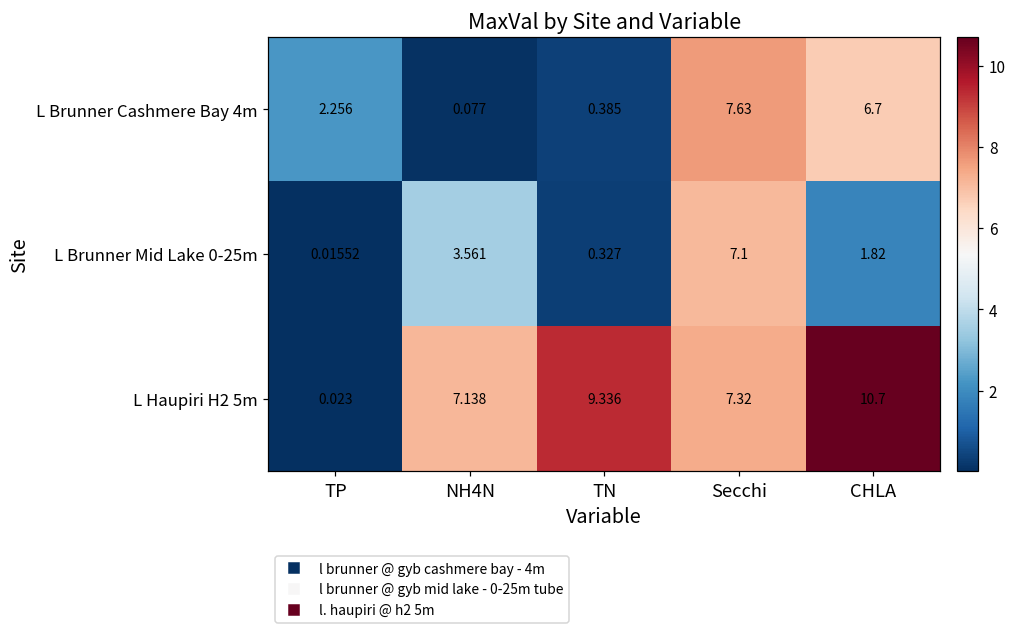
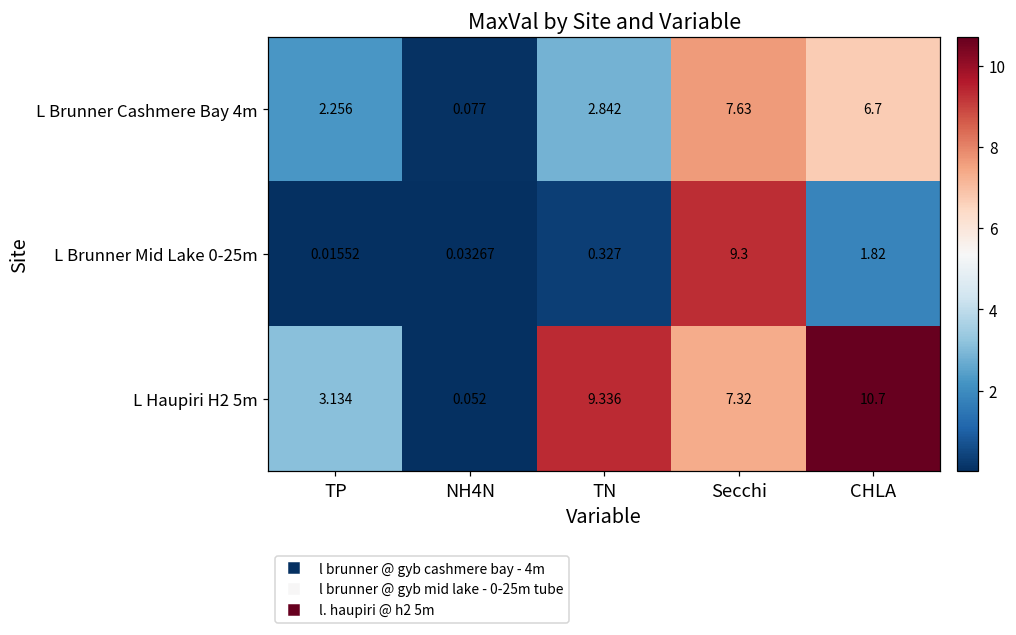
L Brunner Cashmere Bay 4m, TN: 0.385 -> 2.842
L Brunner Mid Lake 0-25m, NH4N: 3.561 -> 0.03267
L Brunner Mid Lake 0-25m, Secchi: 7.1 -> 9.3
L Haupiri H2 5m, TP: 0.023 -> 3.134
L Haupiri H2 5m, NH4N: 7.138 -> 0.052
